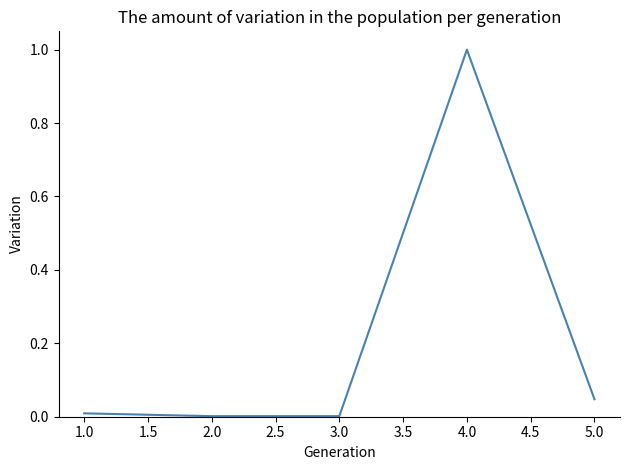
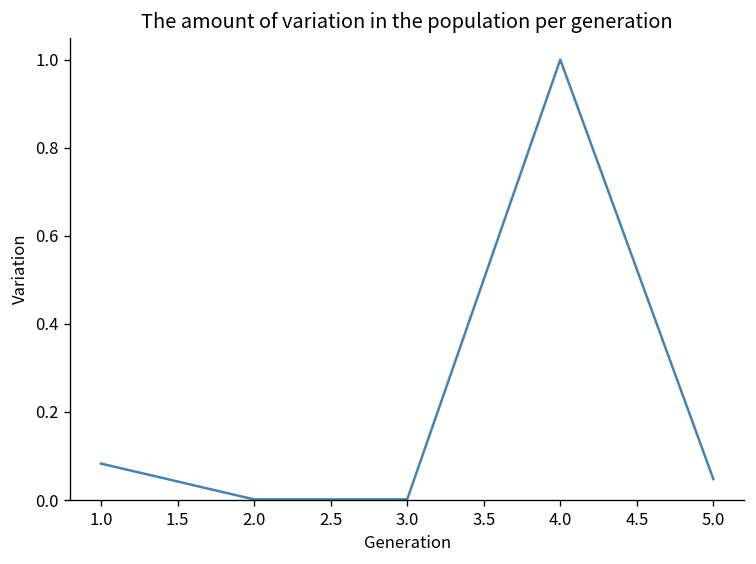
1.0: 0.01 -> 0.08
